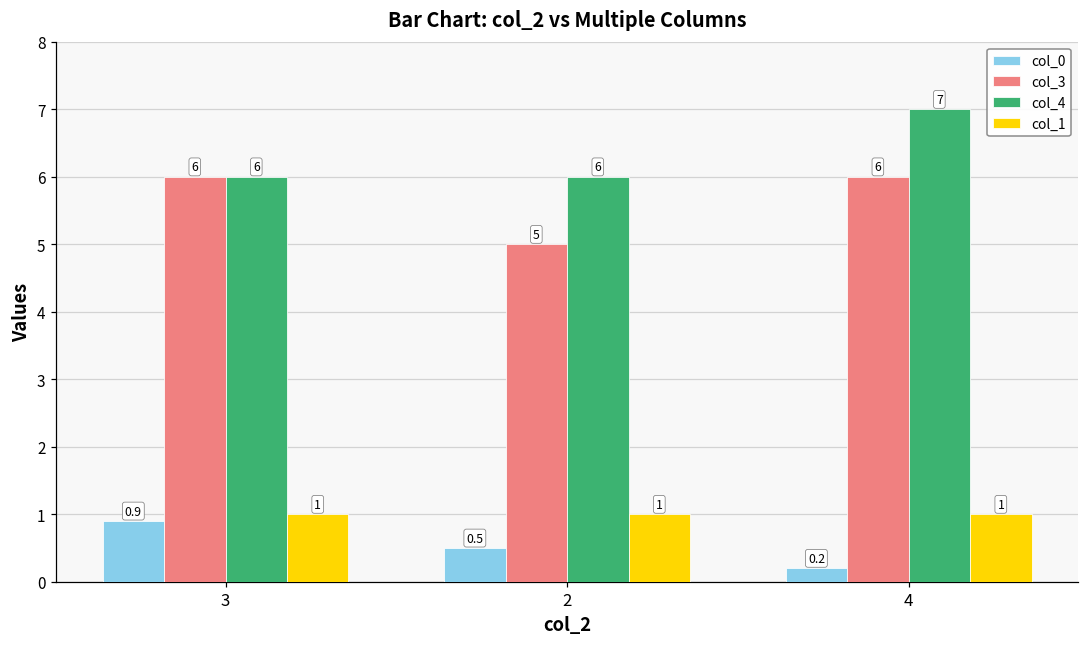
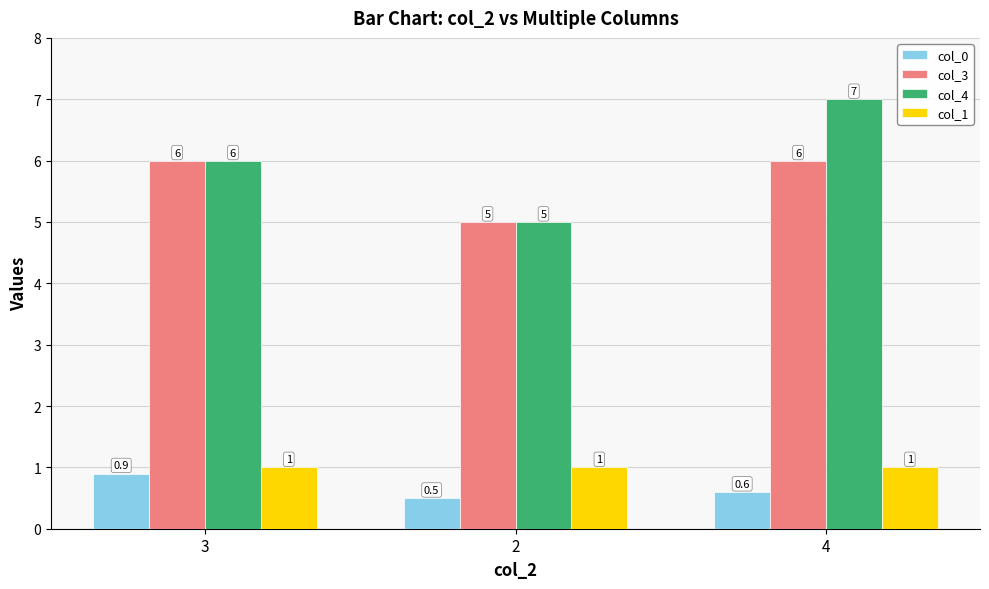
col_4, 2: 6 -> 5
col_0, 4: 0.2 -> 0.6
